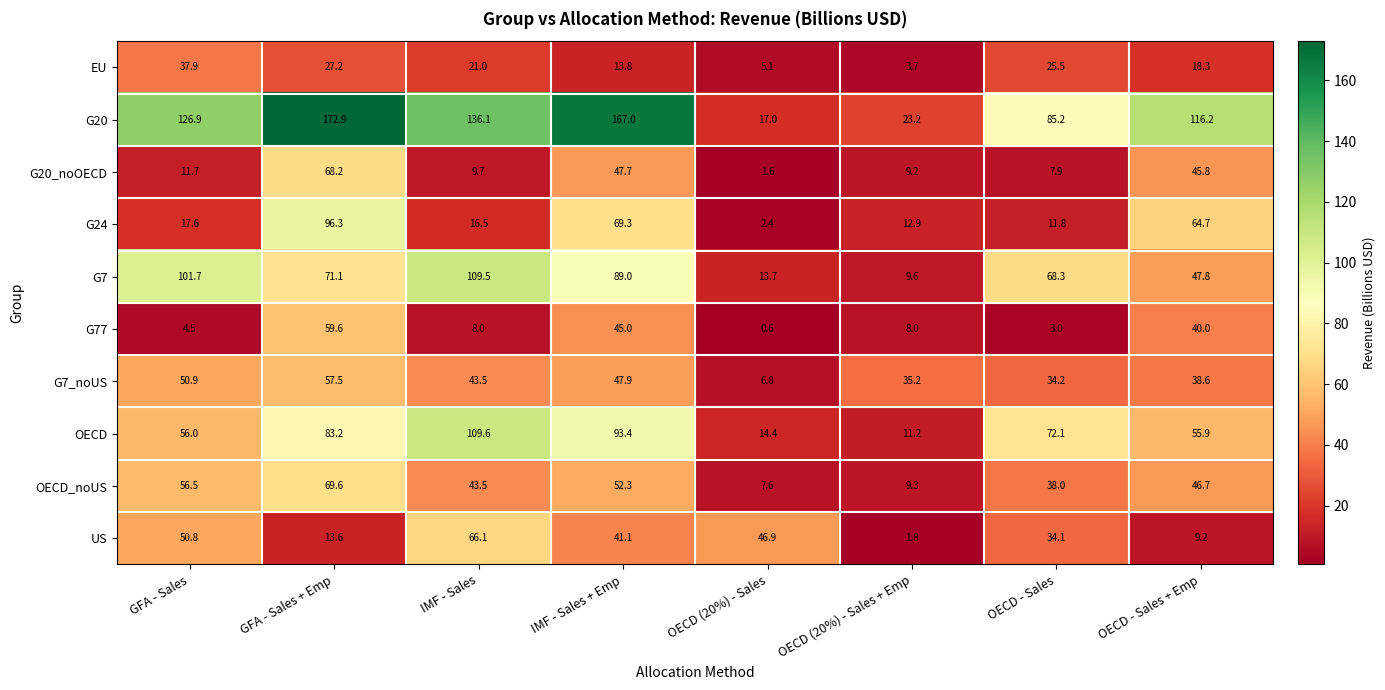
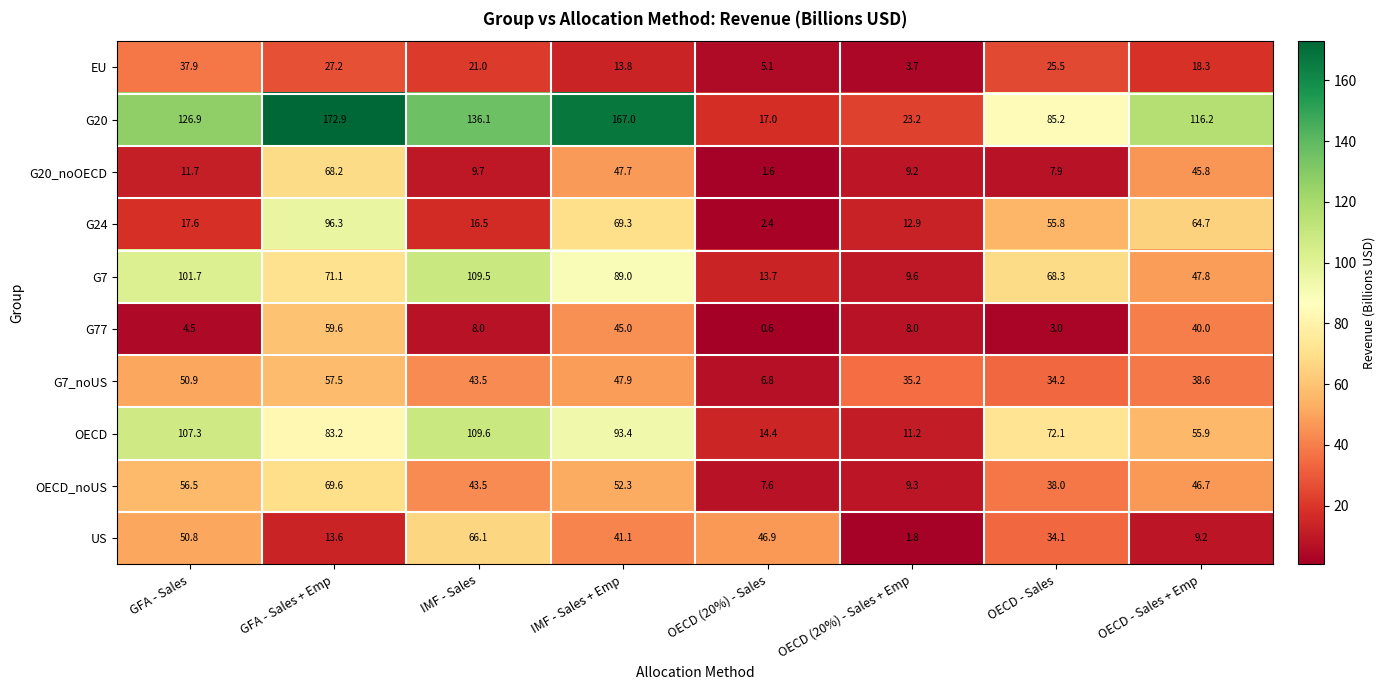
G24, OECD - Sales: 11.8 -> 55.8
OECD, GFA - Sales: 56.0 -> 107.3
